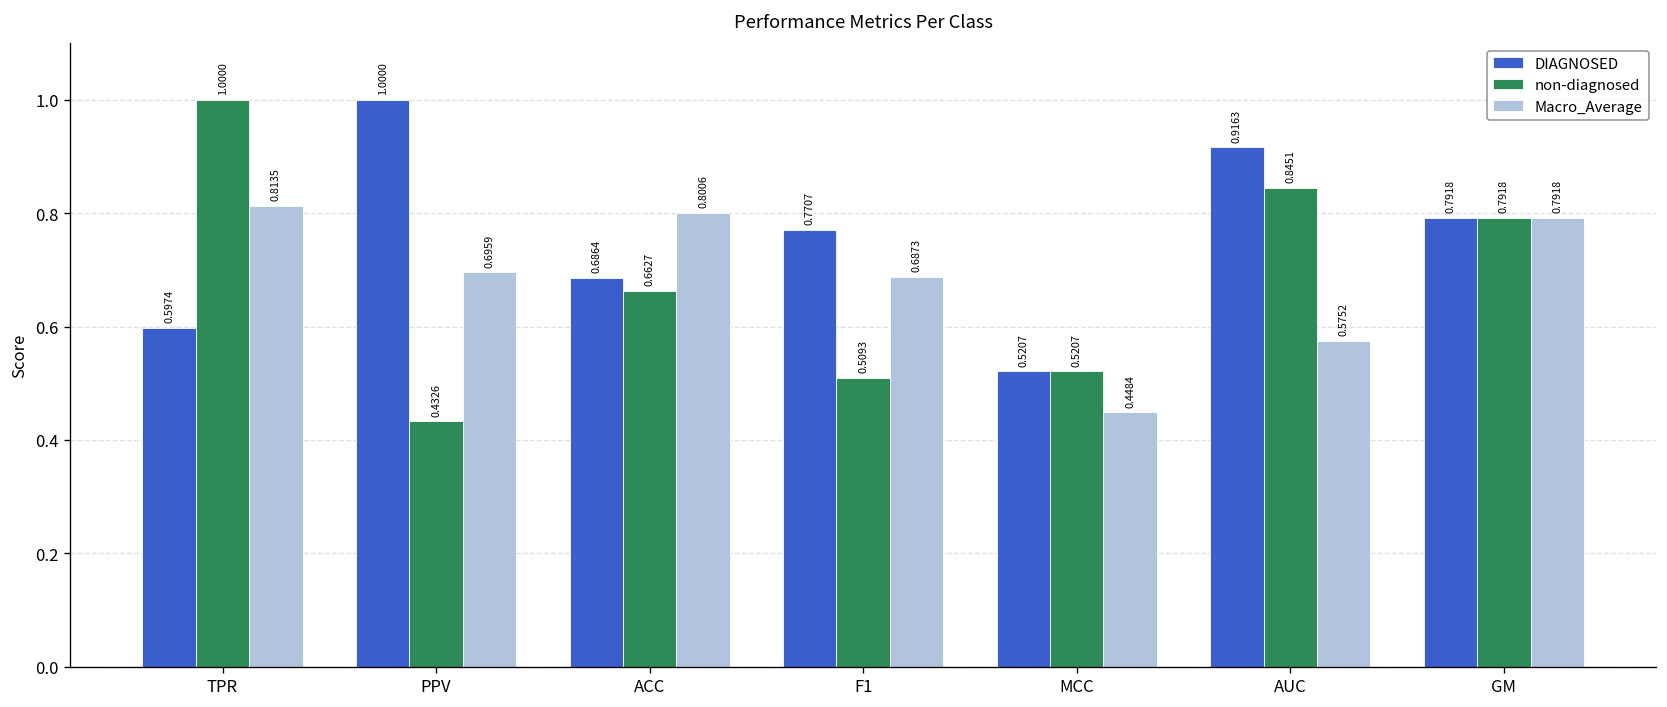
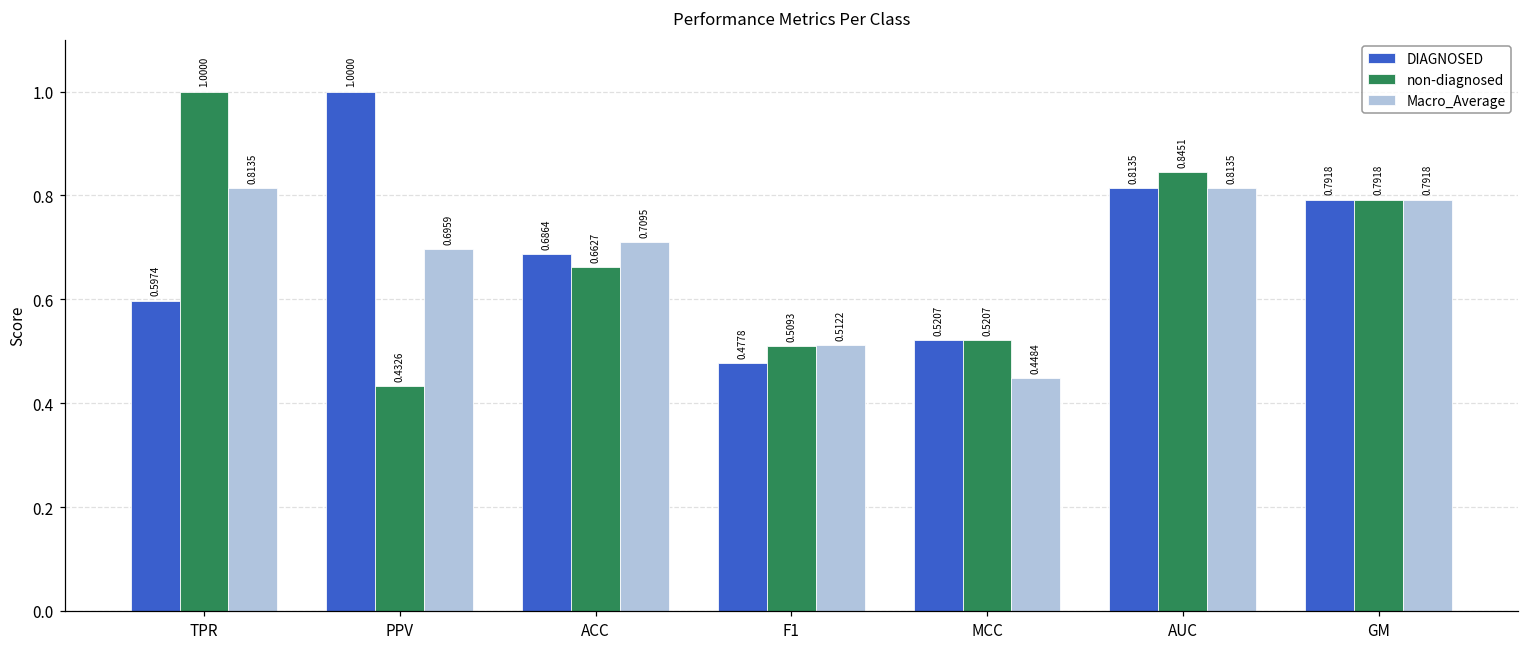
Macro_Average, ACC: 0.8006 -> 0.7095
DIAGNOSED, F1: 0.7707 -> 0.4778
Macro_Average, F1: 0.6873 -> 0.5122
DIAGNOSED, AUC: 0.9163 -> 0.8135
Macro_Average, AUC: 0.5752 -> 0.8135
